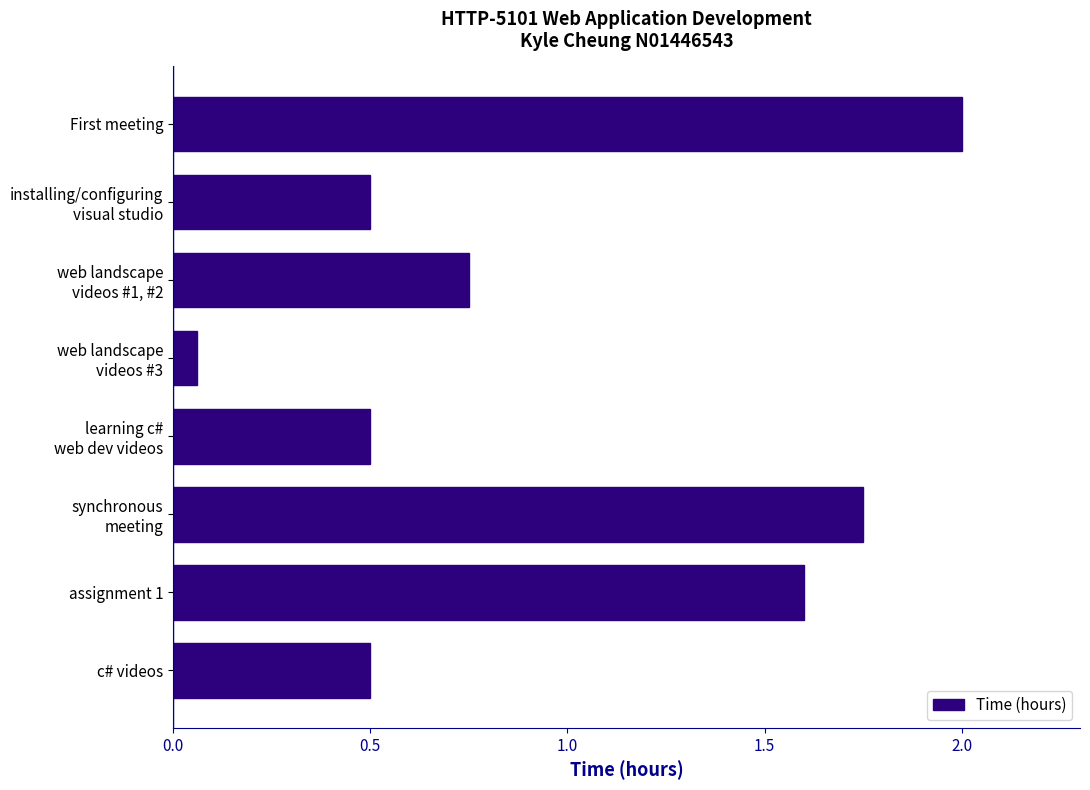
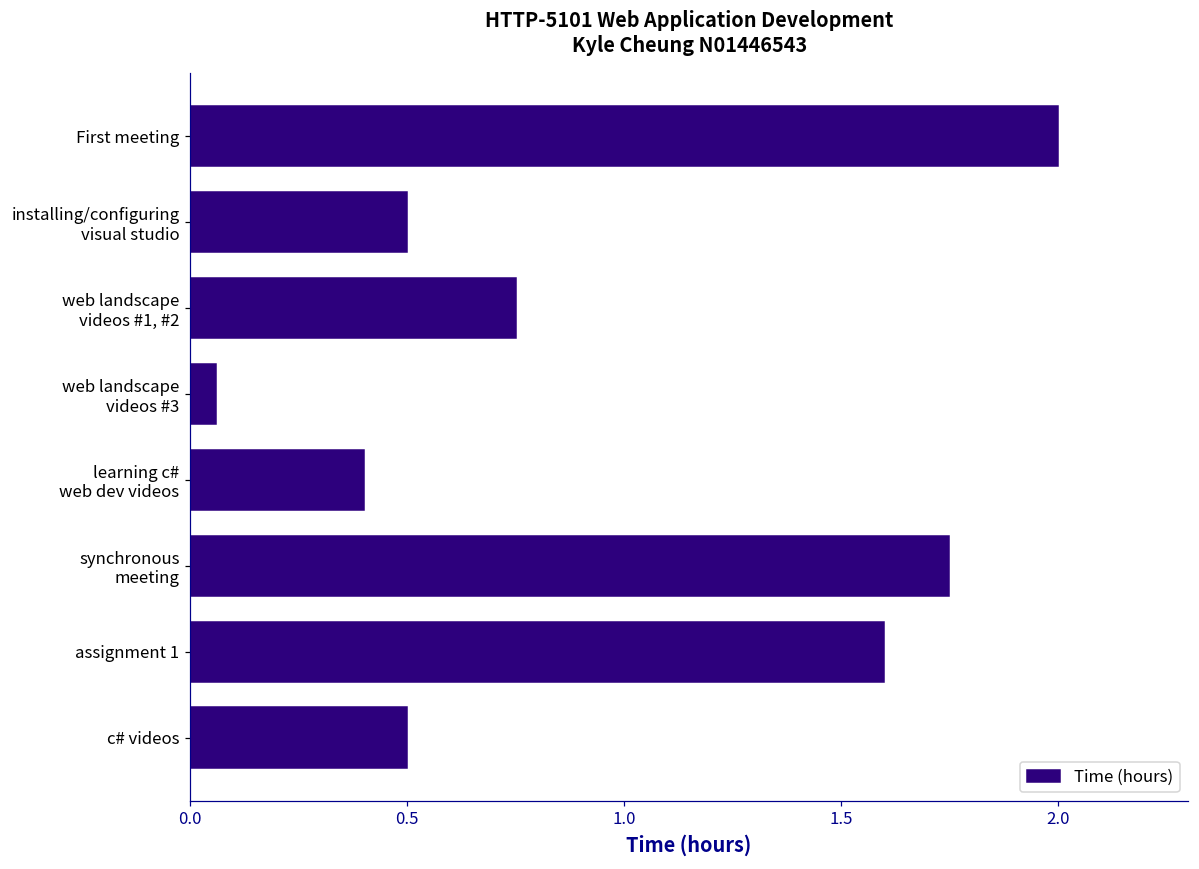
learning c# web dev videos: 0.5 -> 0.4
